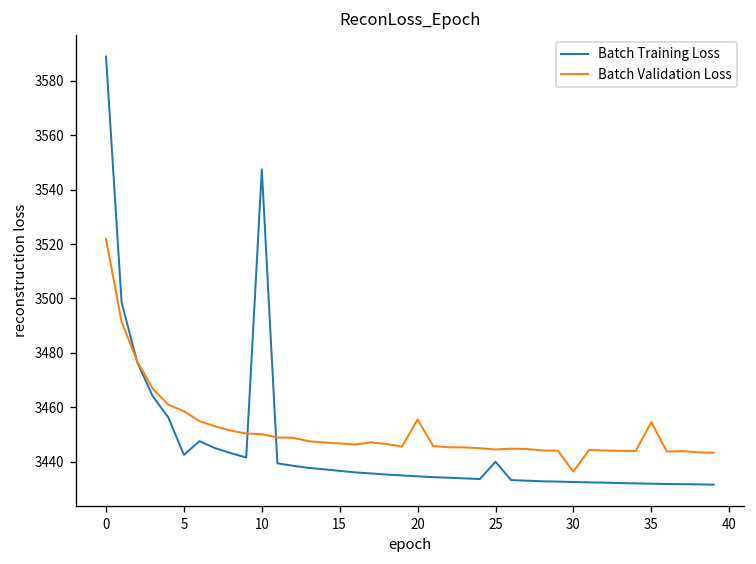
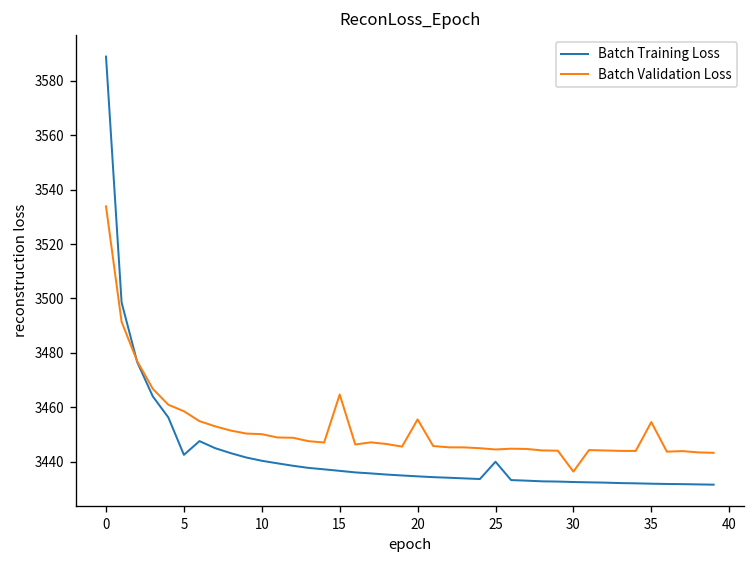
Batch Validation Loss, 0: 3522 -> 3534
Batch Training Loss, 10: 3547 -> 3440
Batch Validation Loss, 15: 3447 -> 3465
